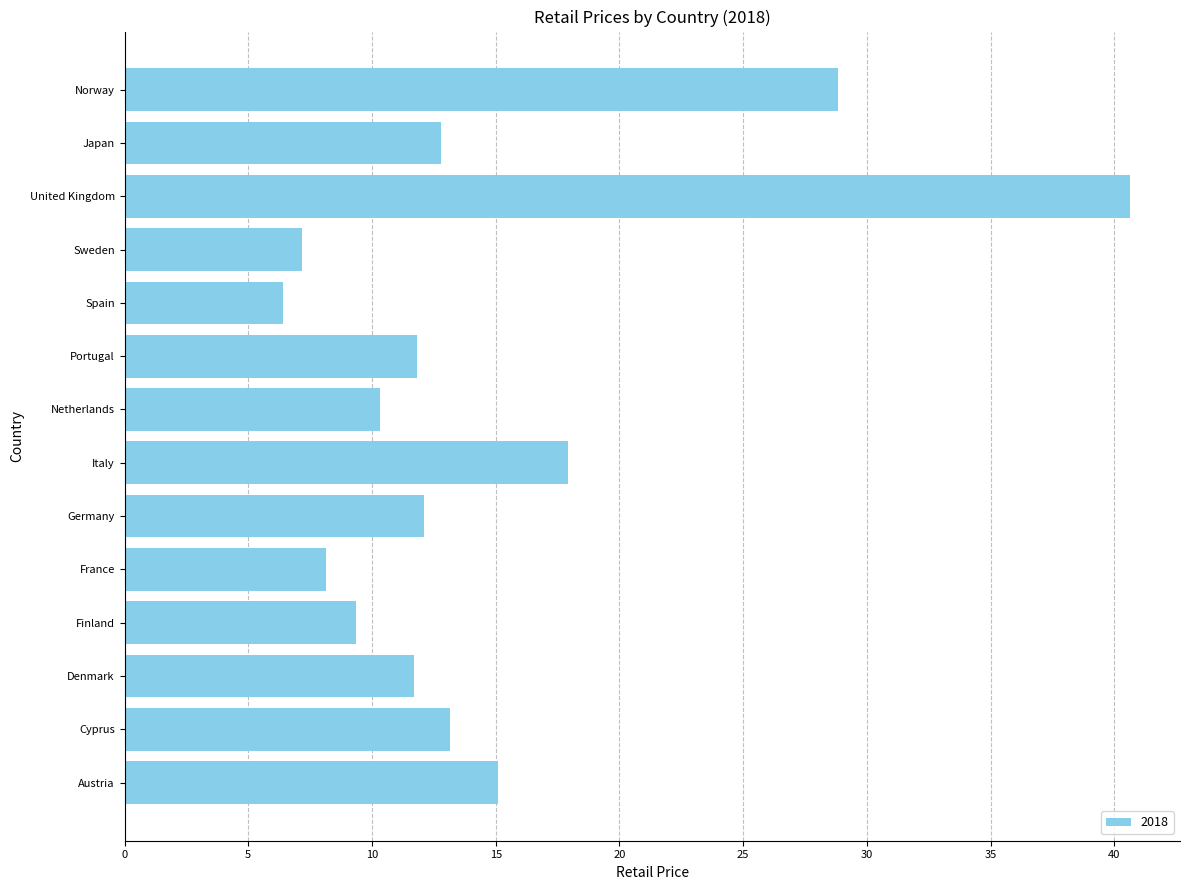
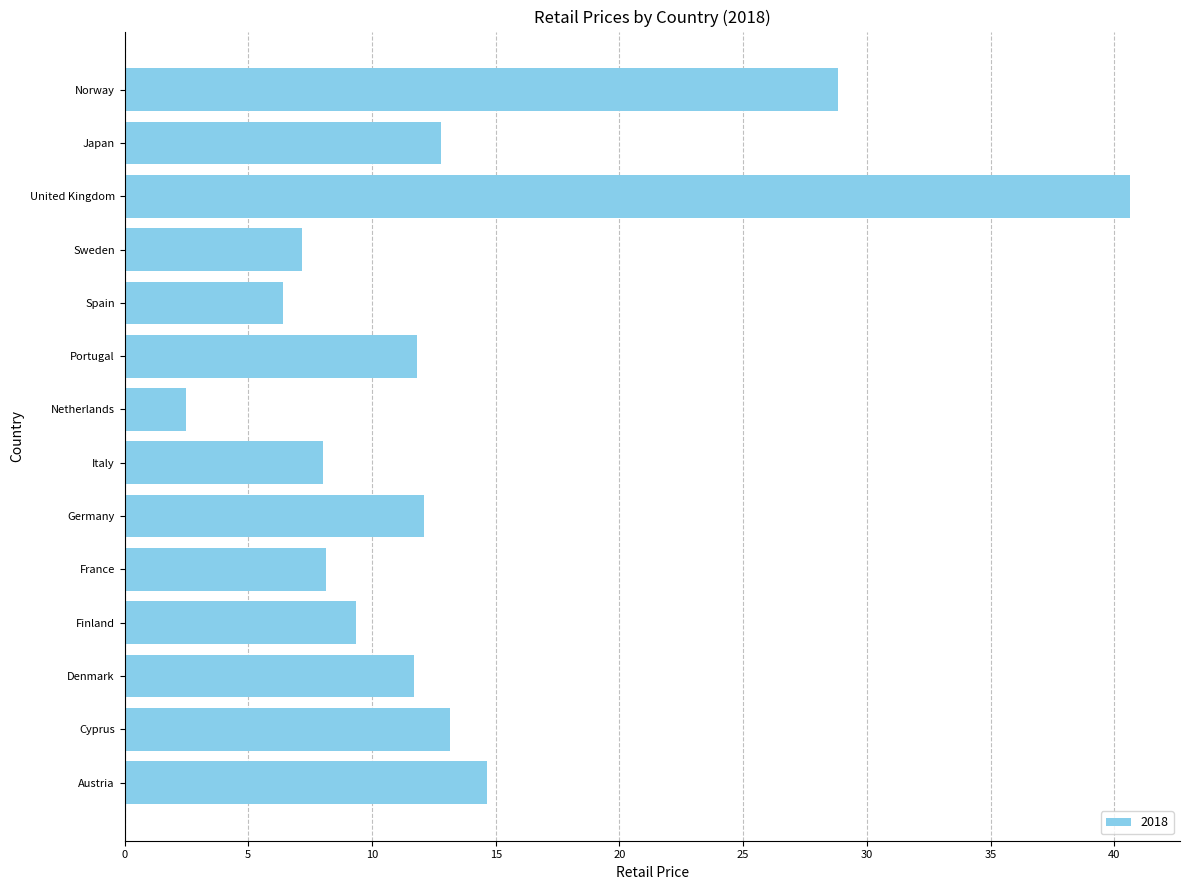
Netherlands: 10.3 -> 2.5
Italy: 17.9 -> 8.0
Austria: 15.1 -> 14.6
